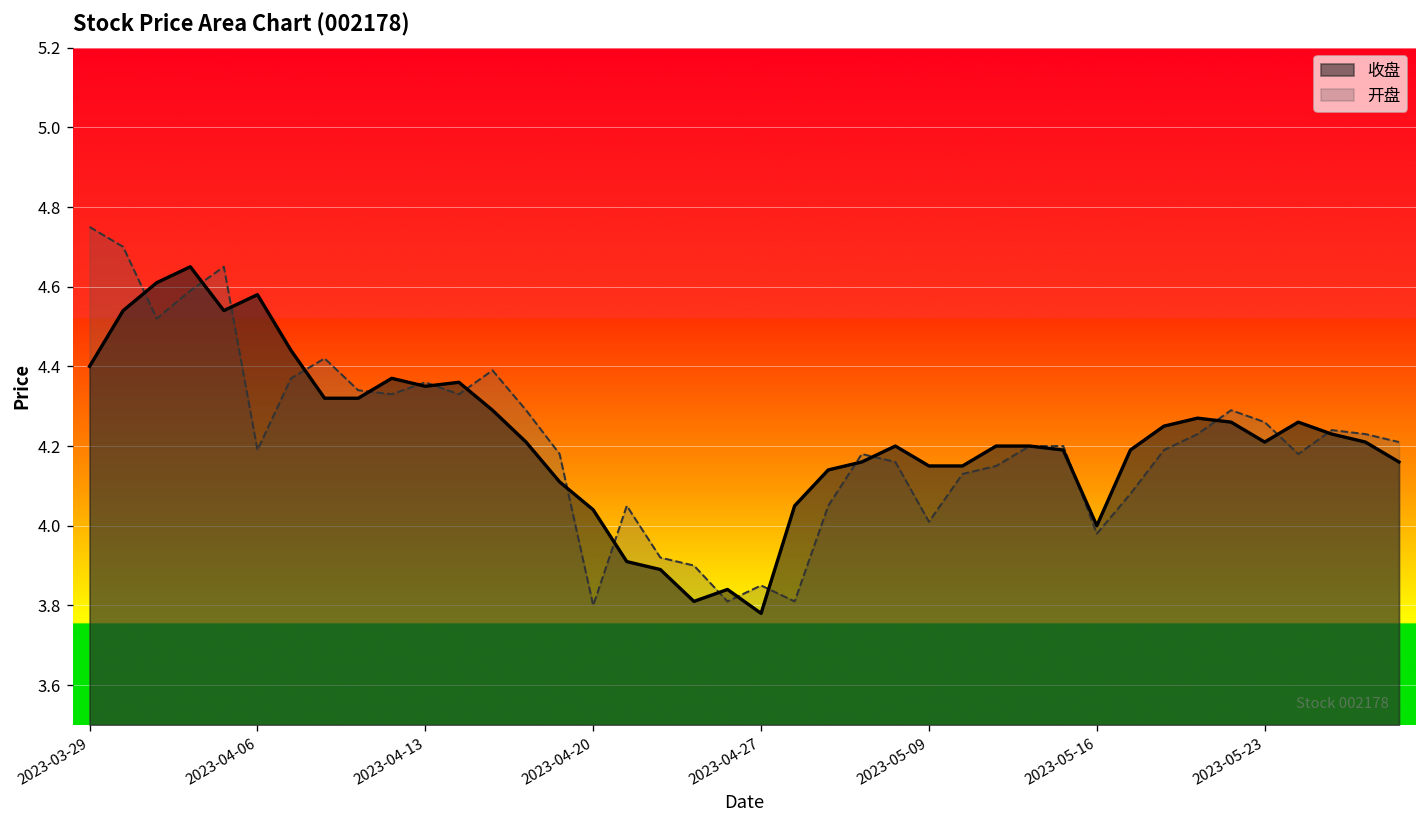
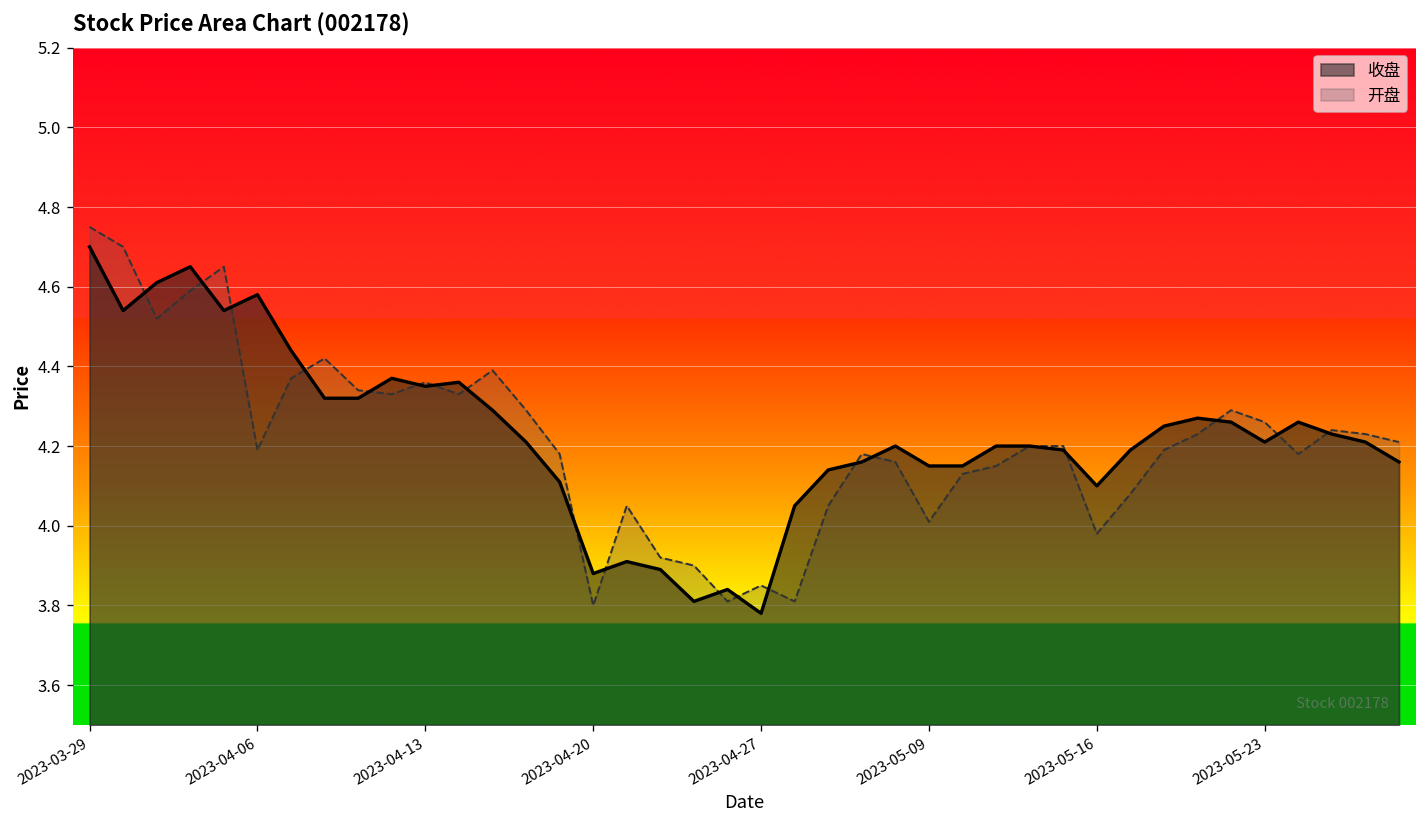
收盘, 2023-03-29: 4.4 -> 4.7
收盘, 2023-04-20: 4.04 -> 3.88
收盘, 2023-05-16: 4.0 -> 4.1
